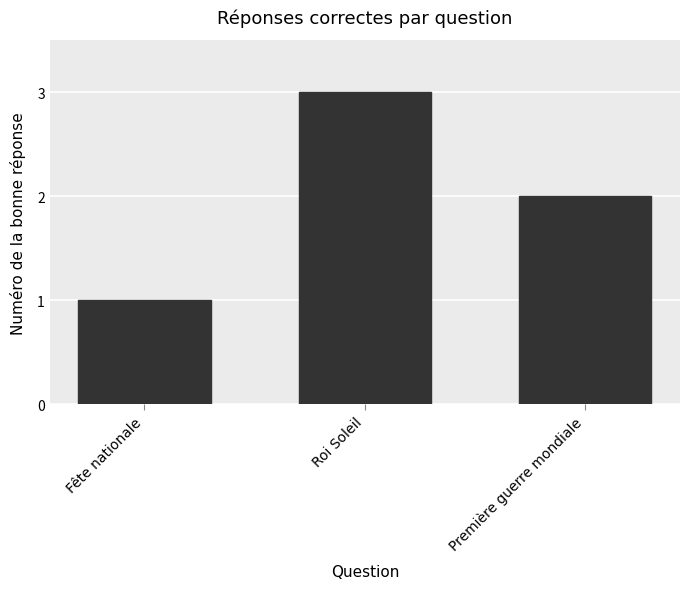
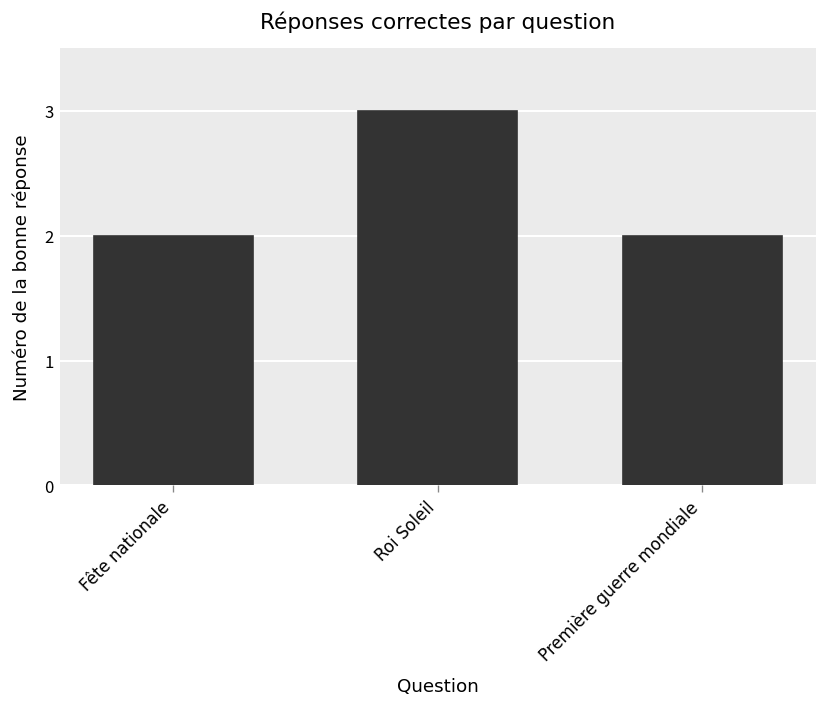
Fête nationale: 1 -> 2
